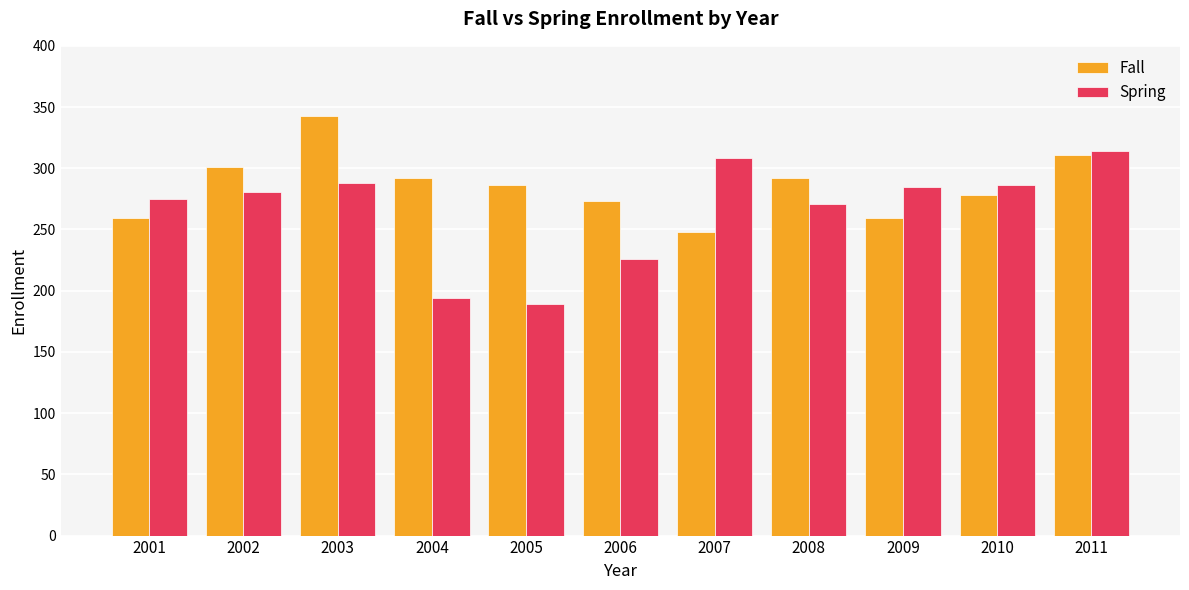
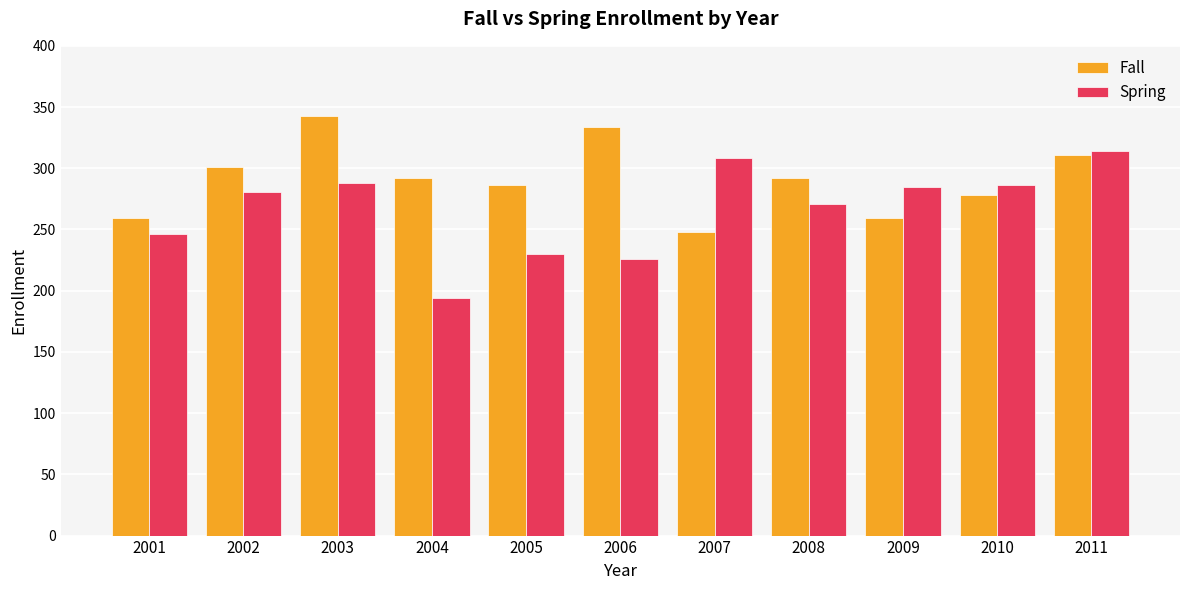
Spring, 2001: 275 -> 246
Spring, 2005: 189 -> 230
Fall, 2006: 273 -> 334
